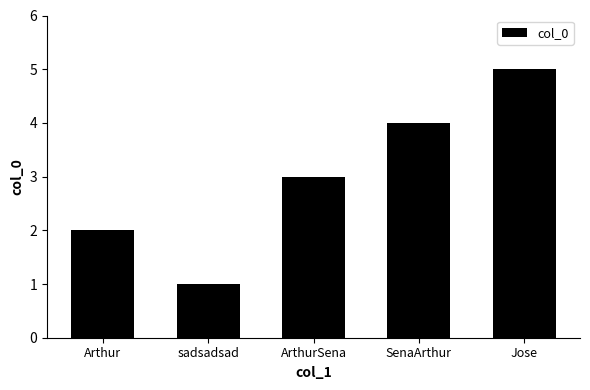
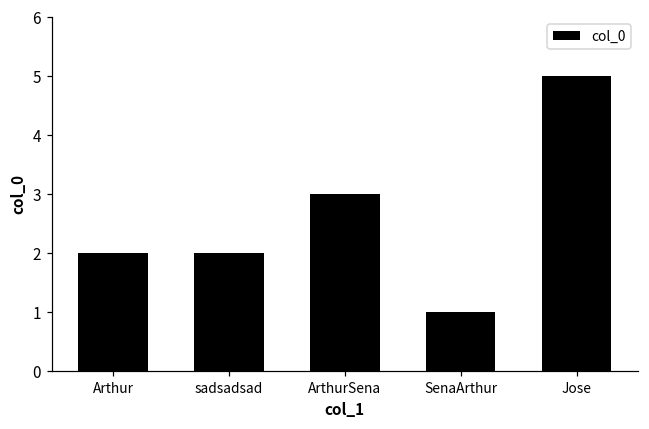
sadsadsad: 1 -> 2
SenaArthur: 4 -> 1
